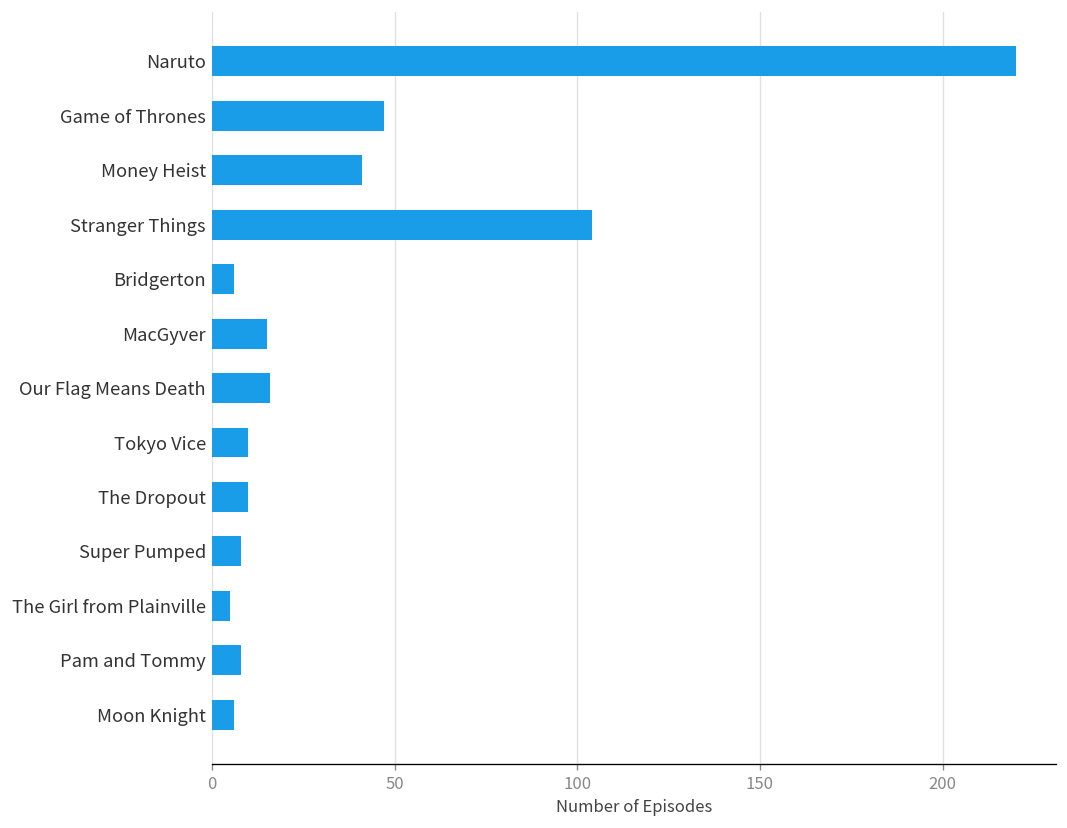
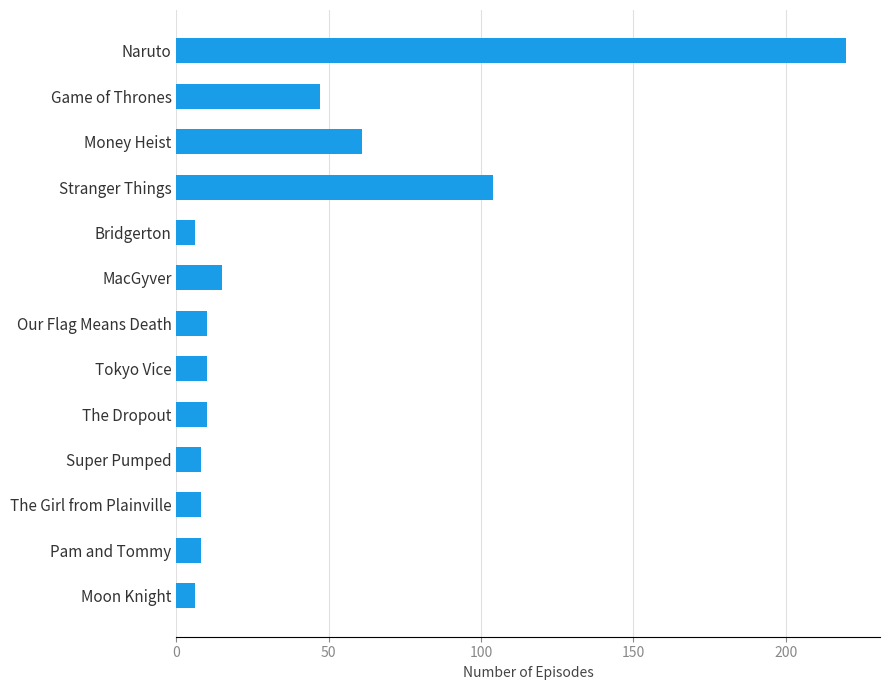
Money Heist: 41 -> 61
Our Flag Means Death: 16 -> 10
The Girl from Plainville: 5 -> 8
